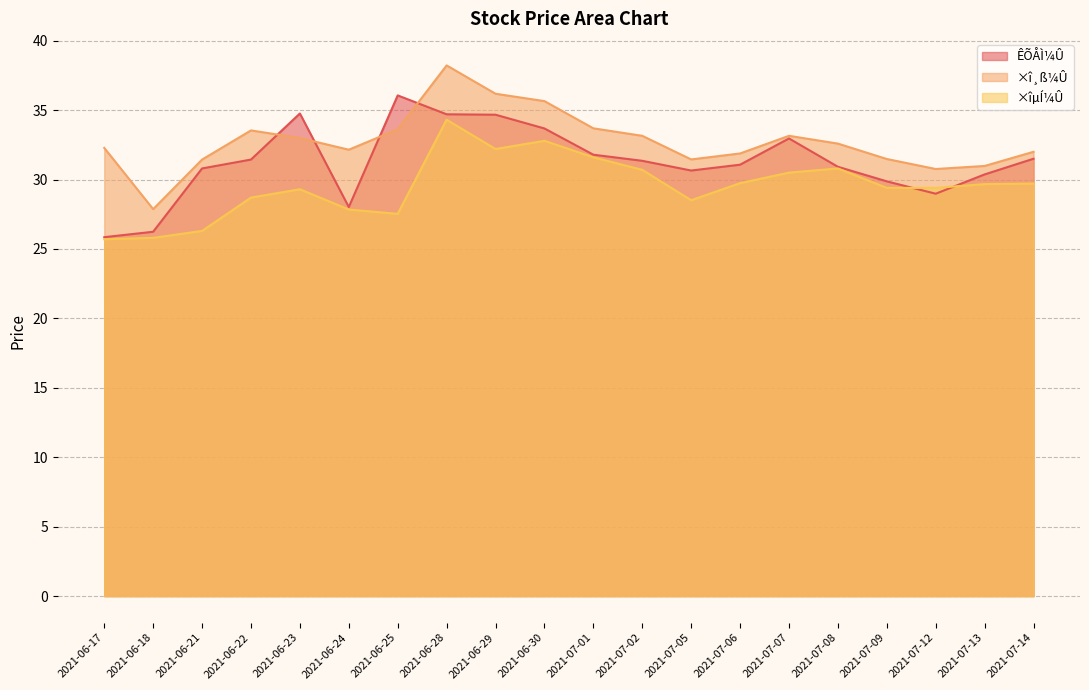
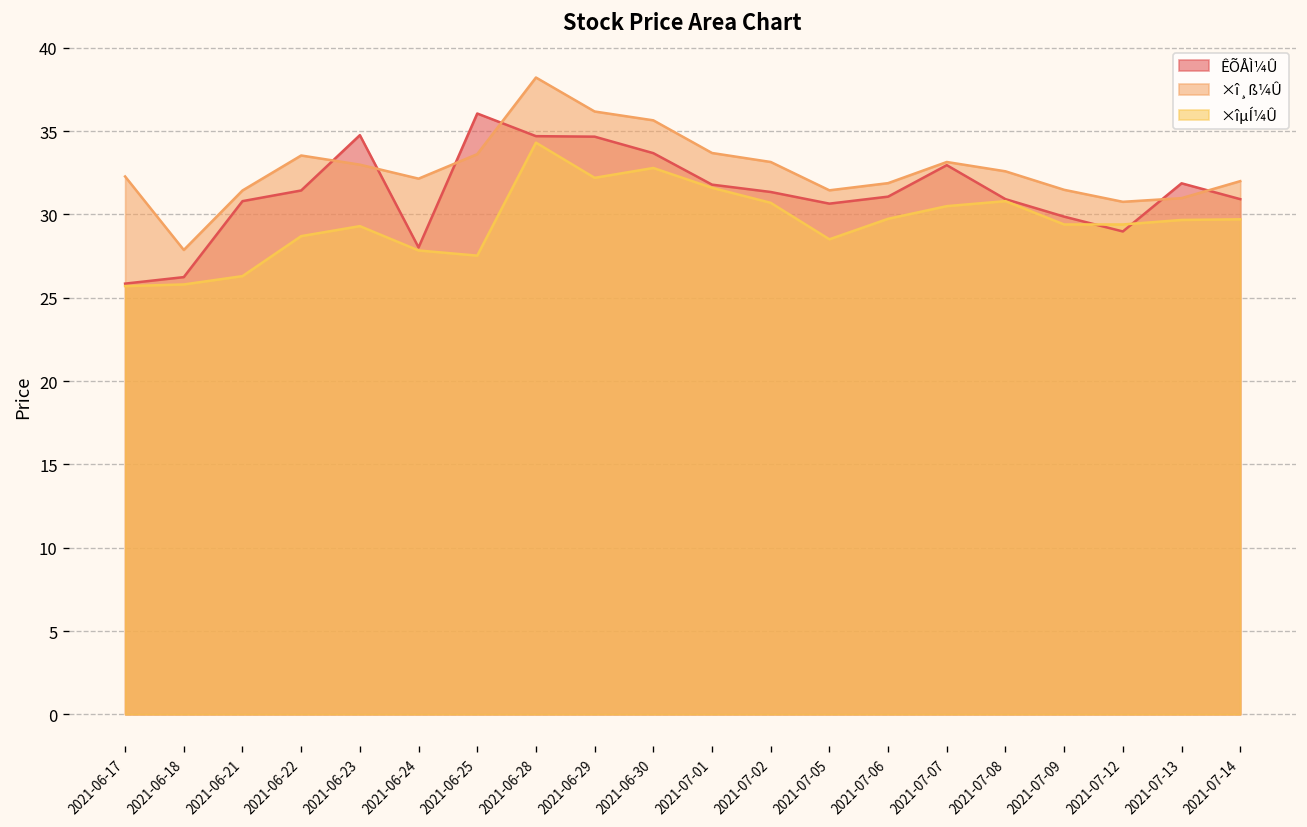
ÊÕÅÌ¼Û, 2021-07-13: 30.4 -> 31.9
ÊÕÅÌ¼Û, 2021-07-14: 31.5 -> 30.9
